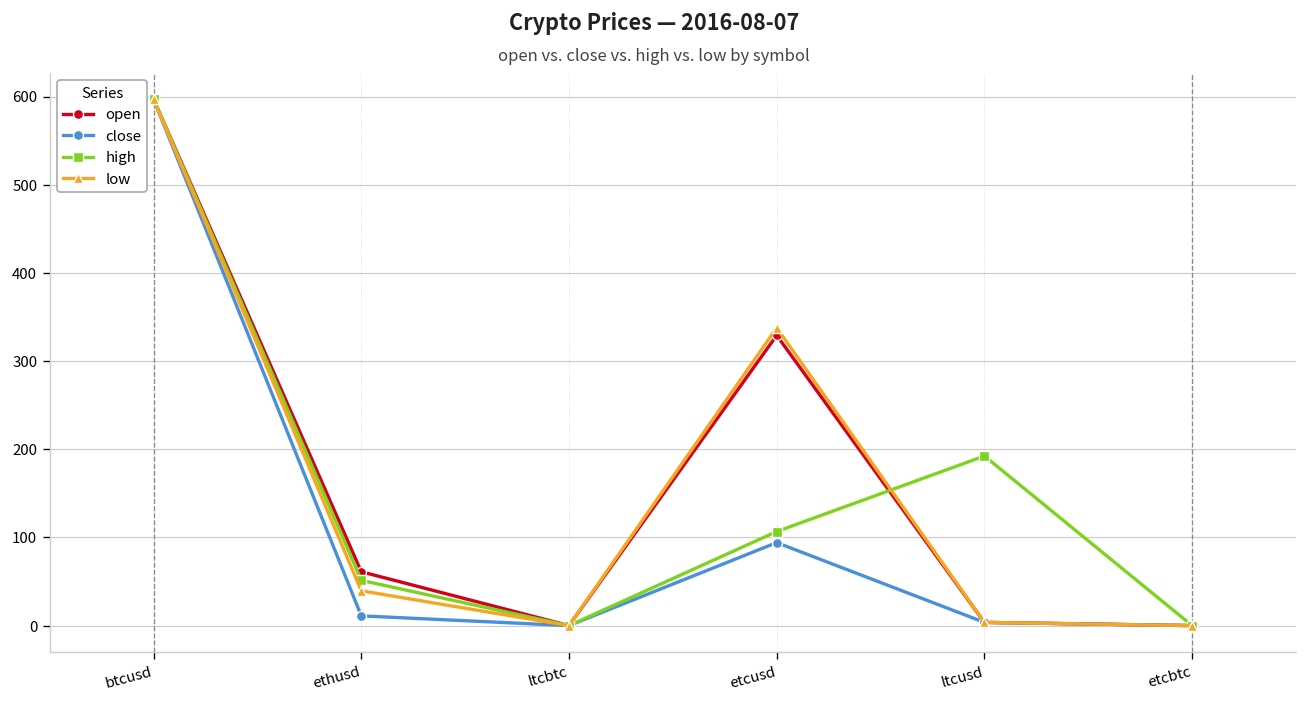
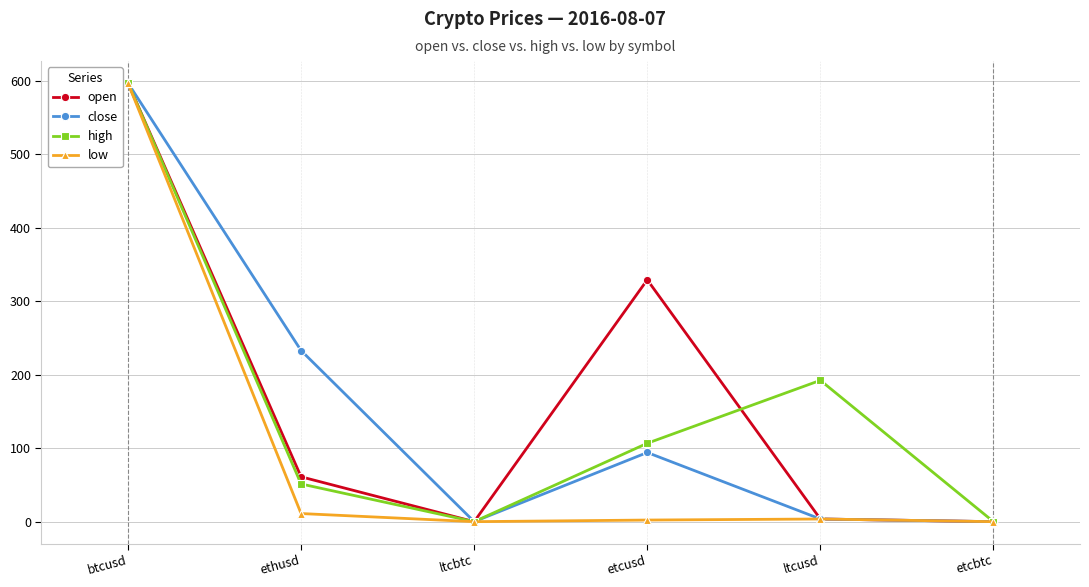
close, ethusd: 10 -> 230
low, ethusd: 40 -> 10
low, etcusd: 340 -> 0
